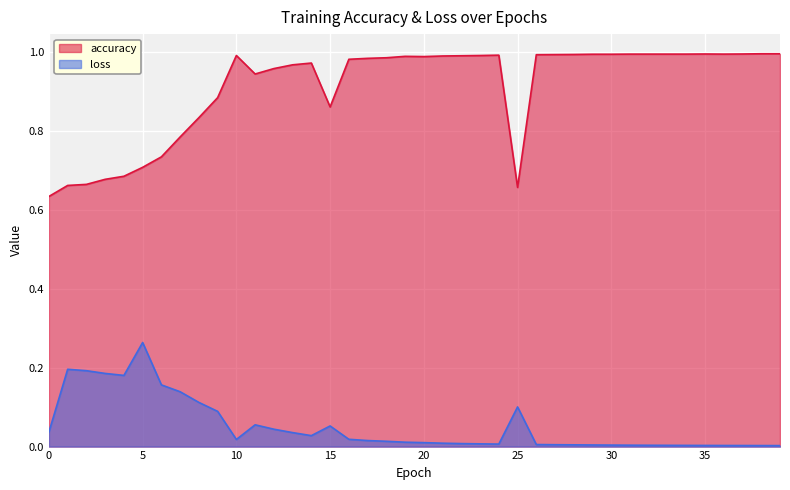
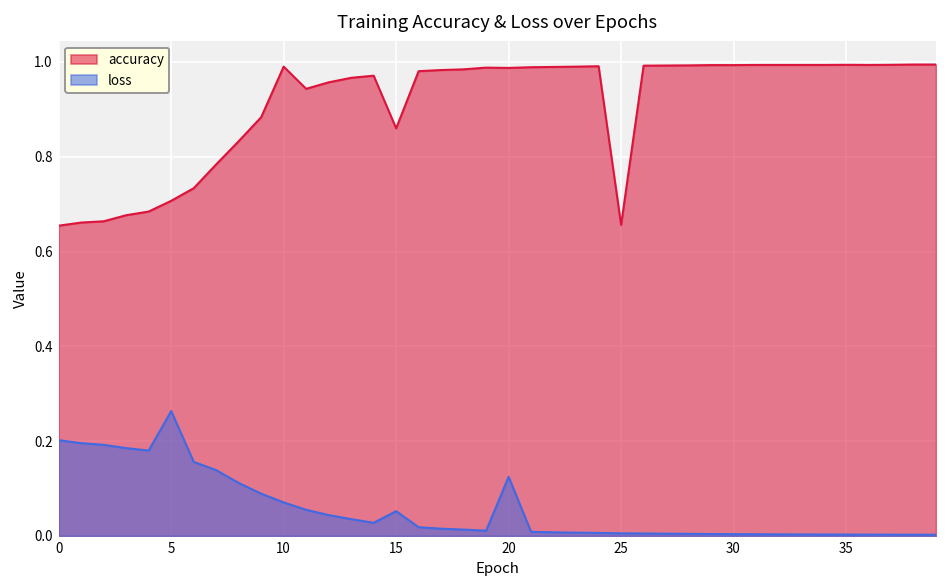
accuracy, 0: 0.63 -> 0.65
loss, 0: 0.04 -> 0.20
loss, 10: 0.02 -> 0.07
loss, 20: 0.01 -> 0.12
loss, 25: 0.10 -> 0.01
